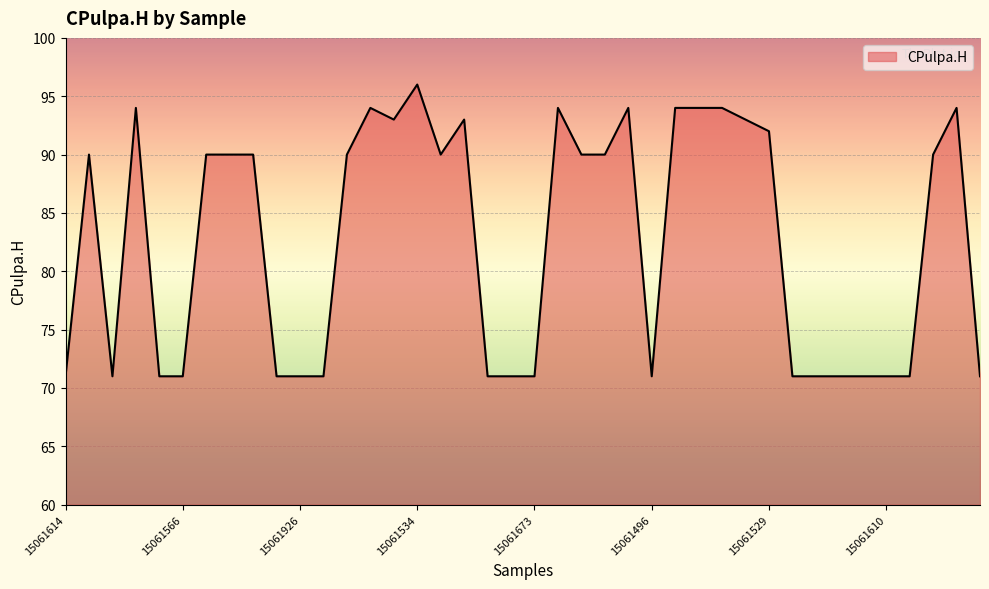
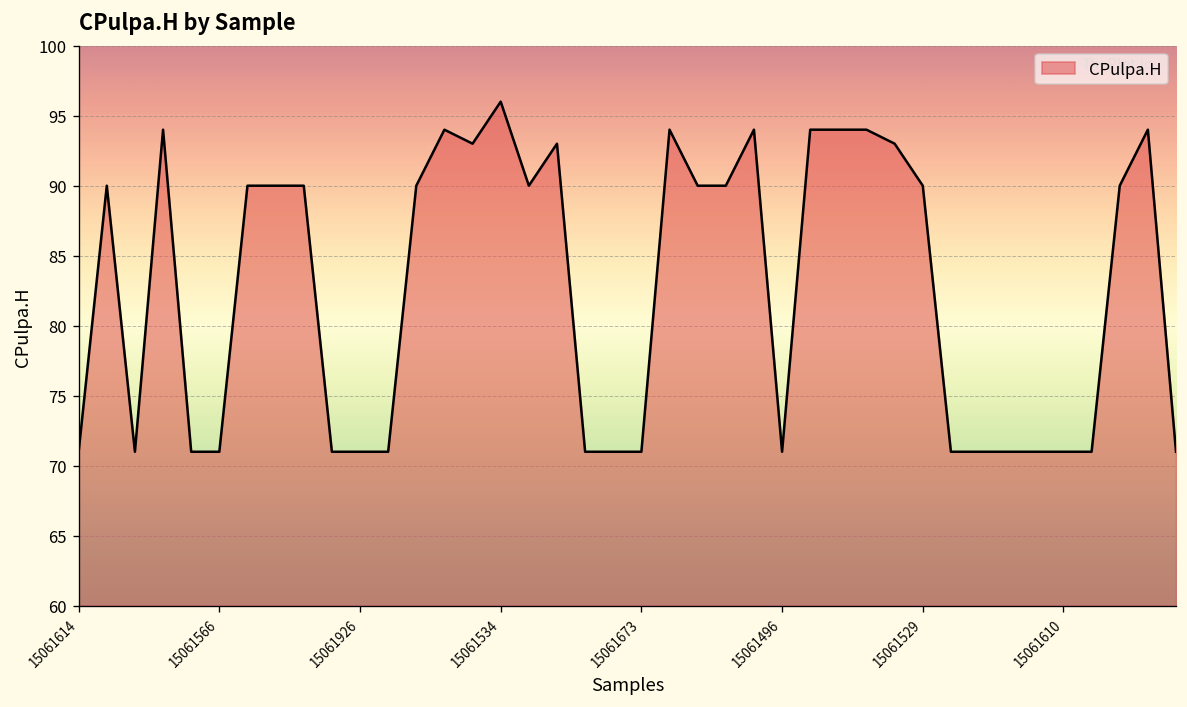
15061529: 92 -> 90
